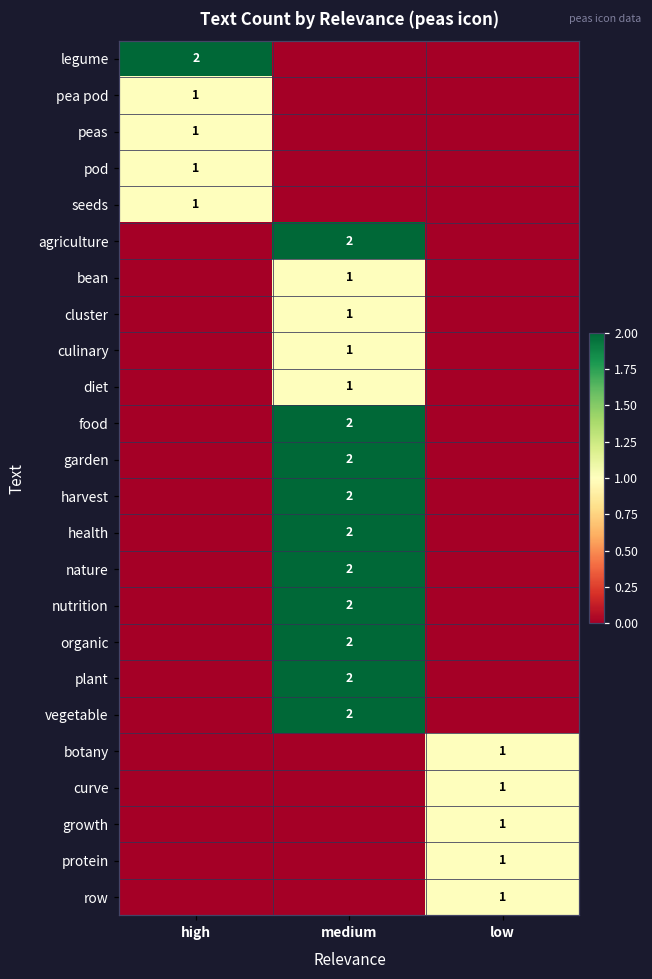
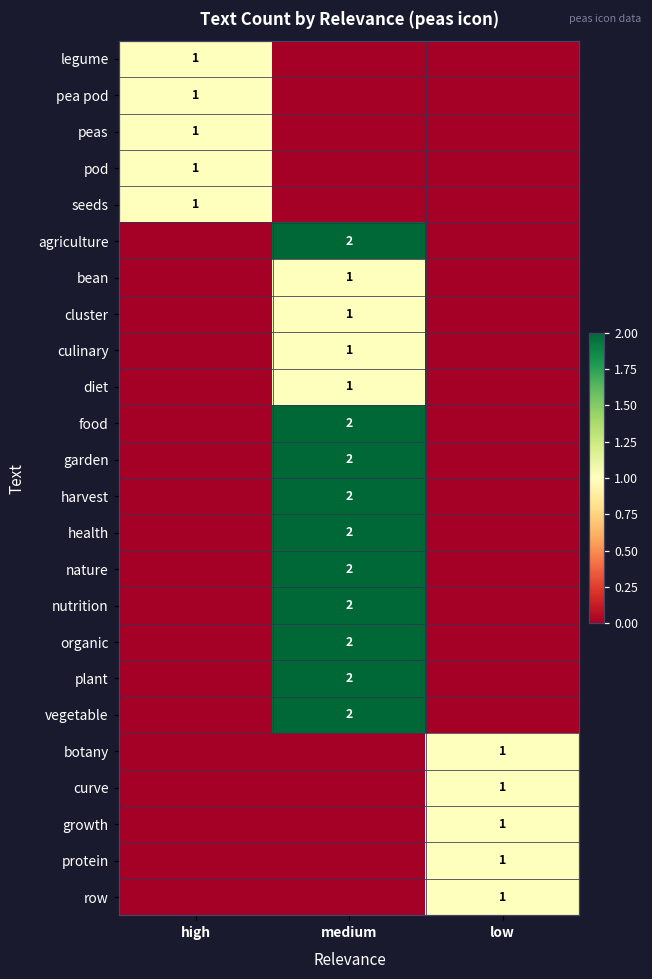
legume, high: 2 -> 1
